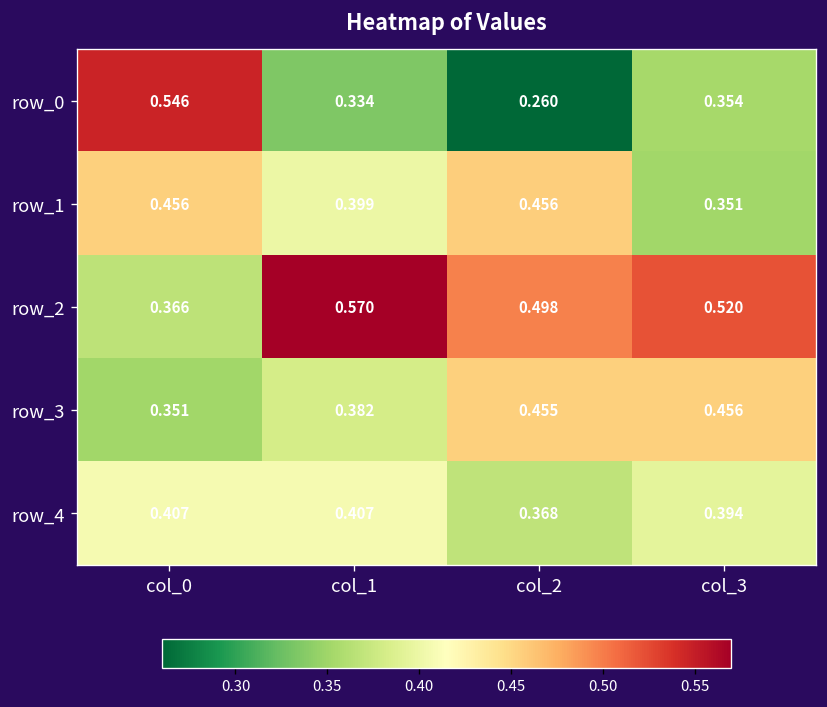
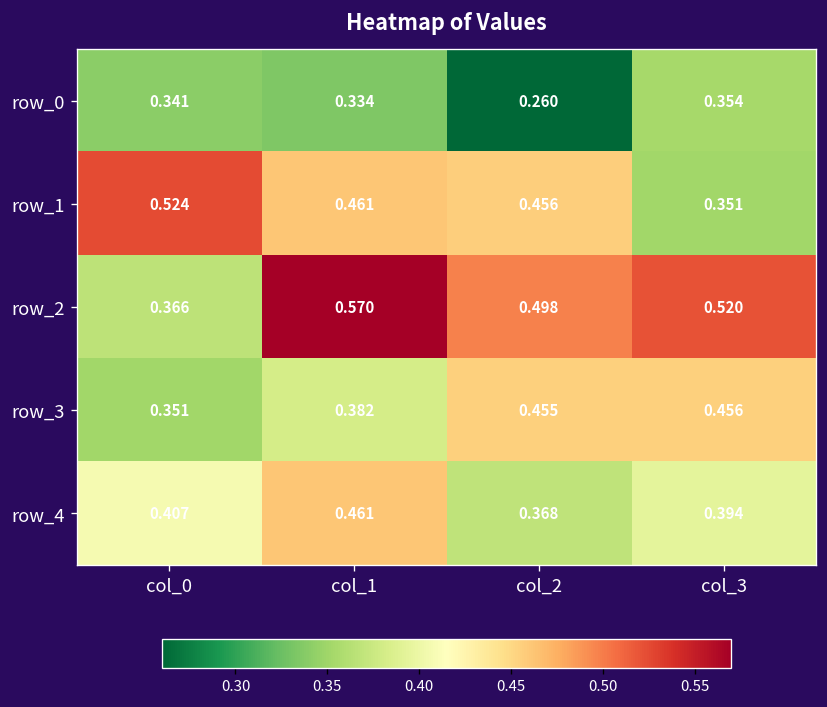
row_0, col_0: 0.546 -> 0.341
row_1, col_0: 0.456 -> 0.524
row_1, col_1: 0.399 -> 0.461
row_4, col_1: 0.407 -> 0.461
